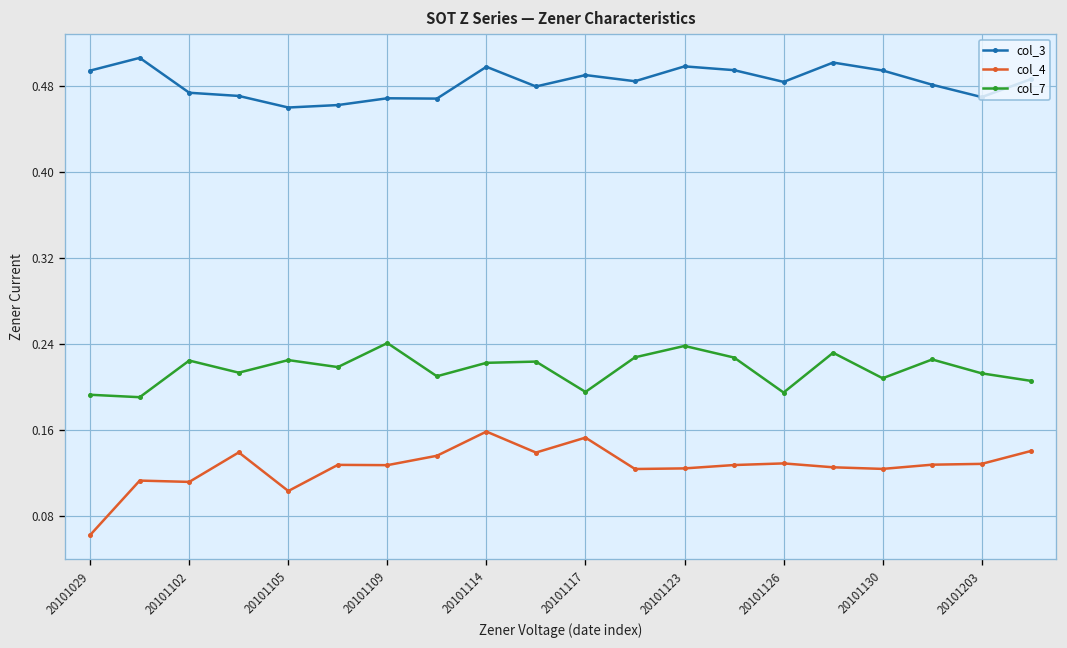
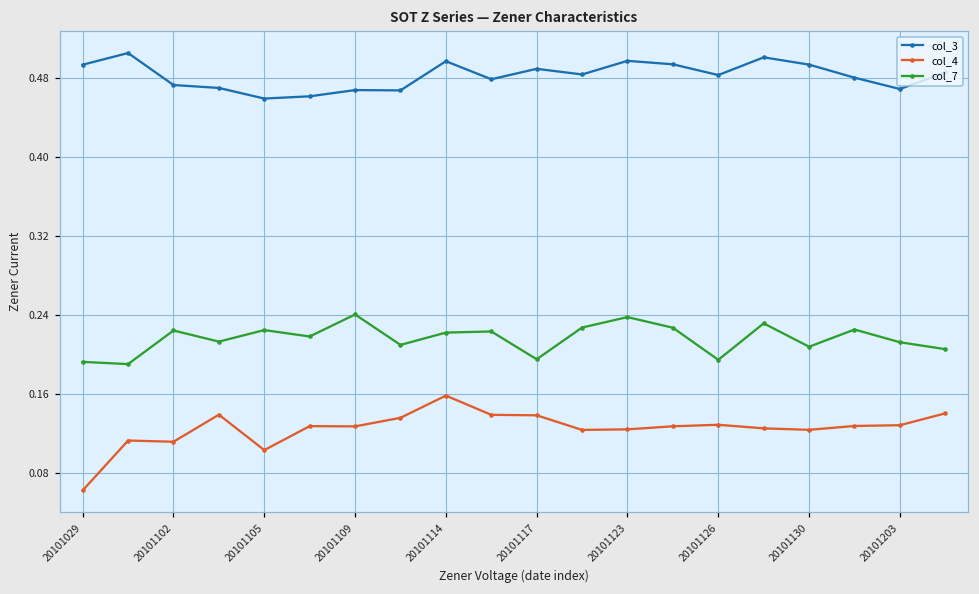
col_4, 20101117: 0.15 -> 0.14
